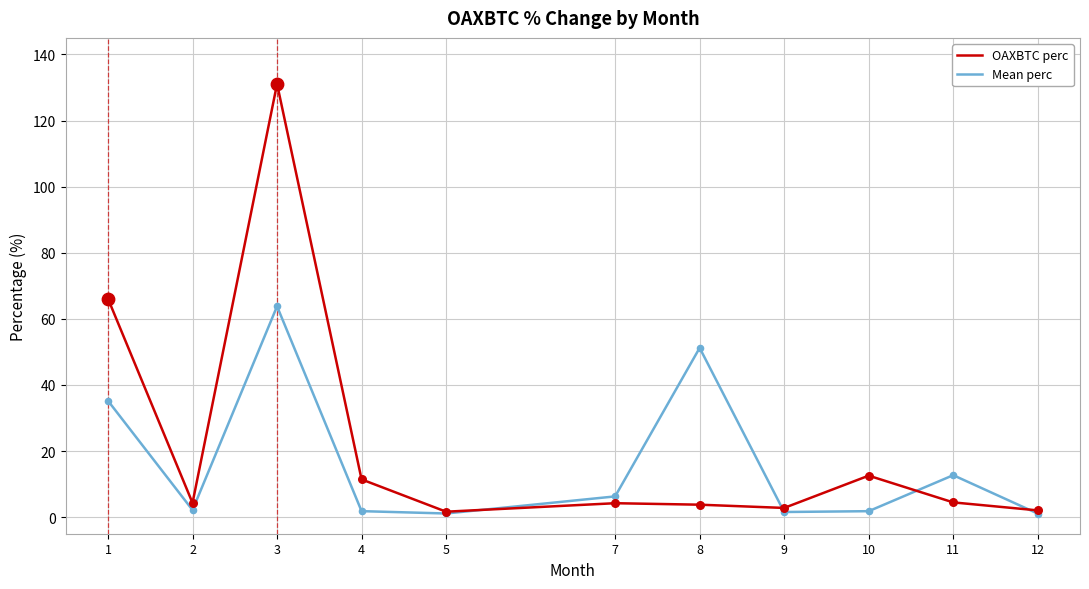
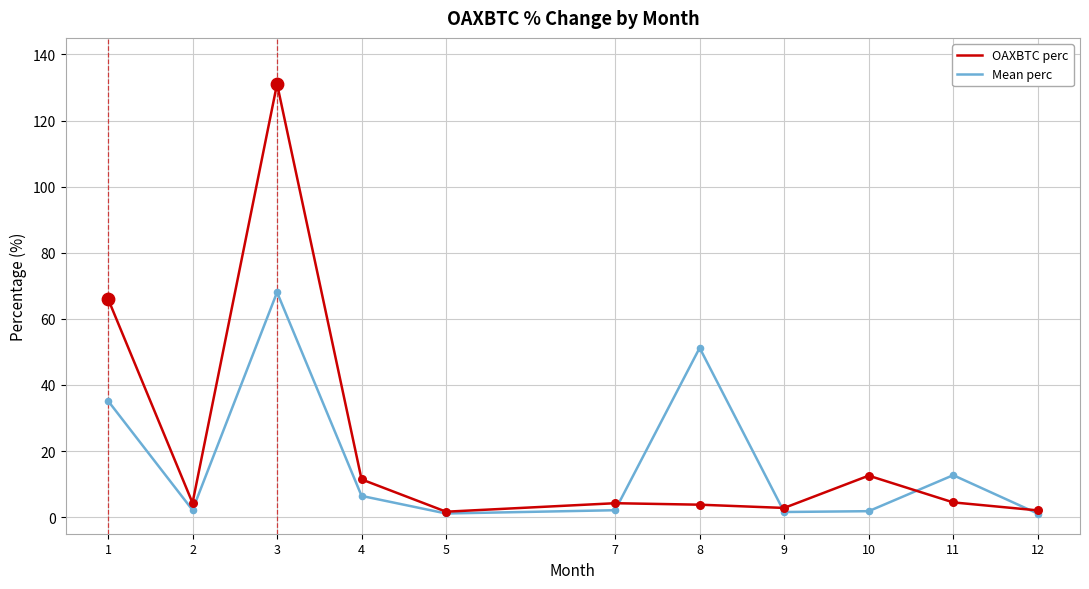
Mean perc, 3: 64 -> 68
Mean perc, 4: 2 -> 6
Mean perc, 7: 6 -> 2
